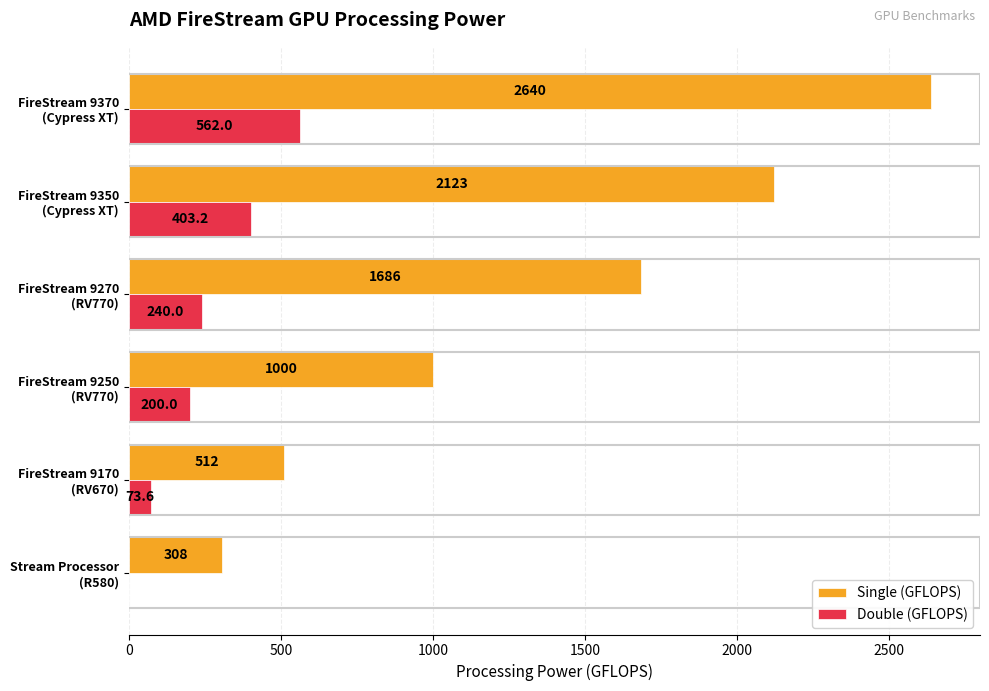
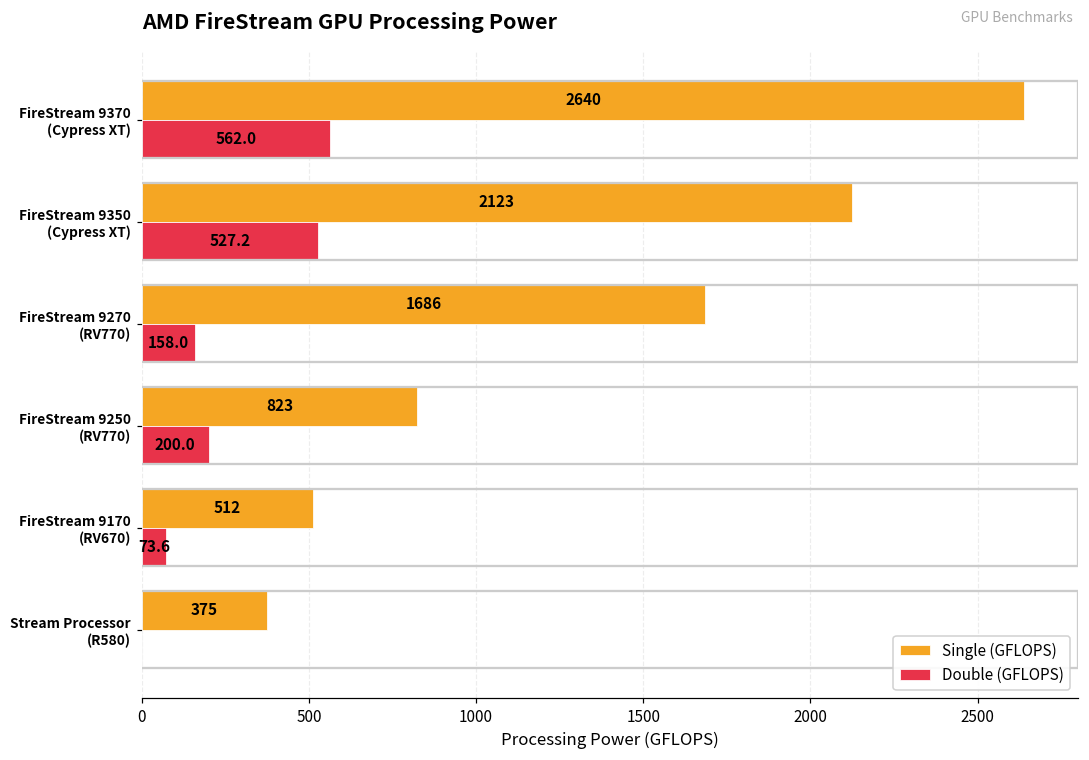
Double (GFLOPS), FireStream 9350 (Cypress XT): 403.2 -> 527.2
Double (GFLOPS), FireStream 9270 (RV770): 240.0 -> 158.0
Single (GFLOPS), FireStream 9250 (RV770): 1000 -> 823
Single (GFLOPS), Stream Processor (R580): 308 -> 375
